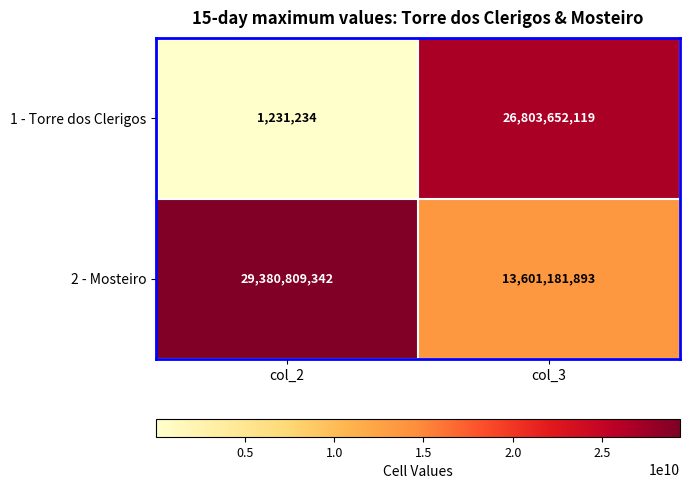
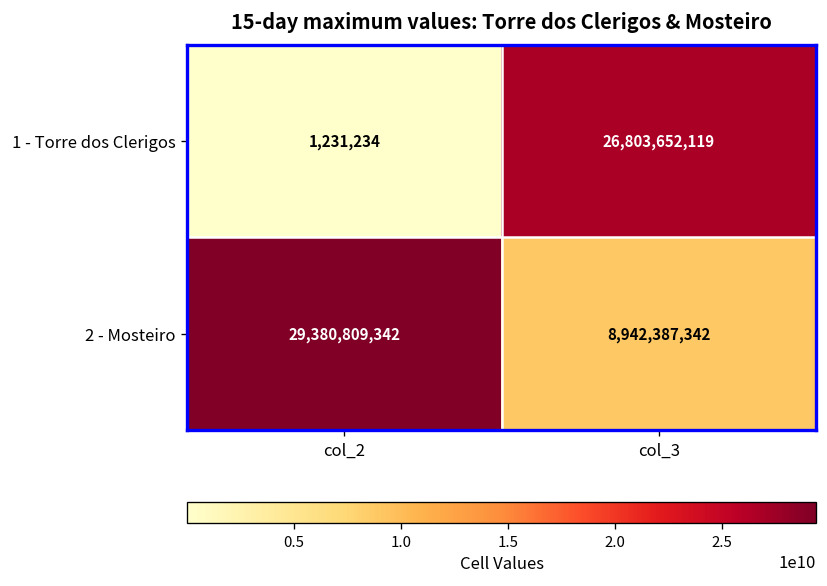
2 - Mosteiro, col_3: 13,601,181,893 -> 8,942,387,342
